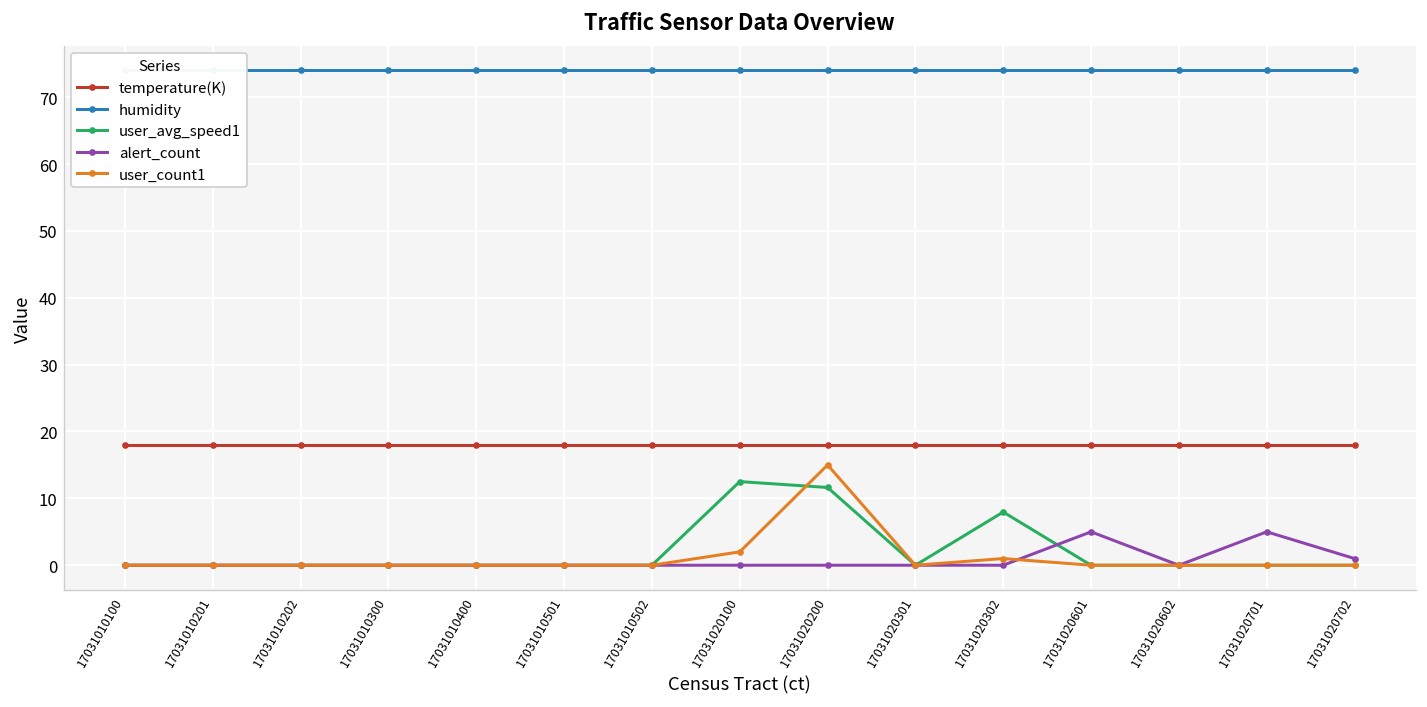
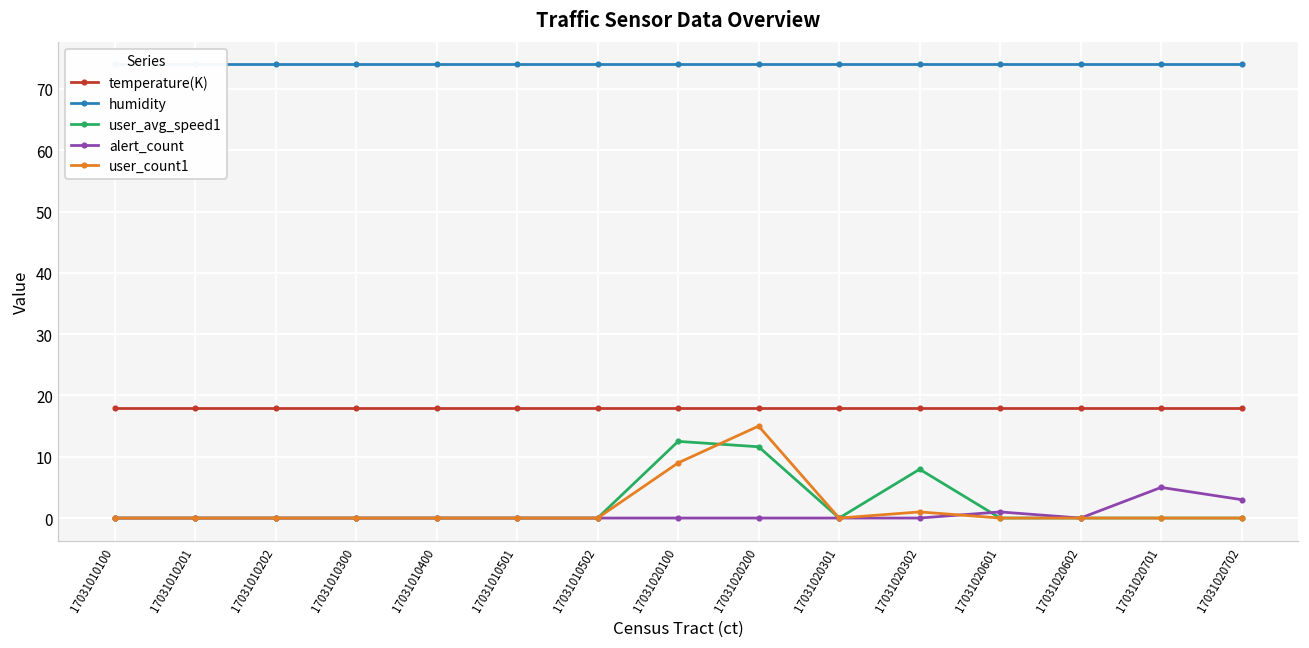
user_count1, 17031020100: 2 -> 9
alert_count, 17031020601: 5 -> 1
alert_count, 17031020702: 1 -> 3
